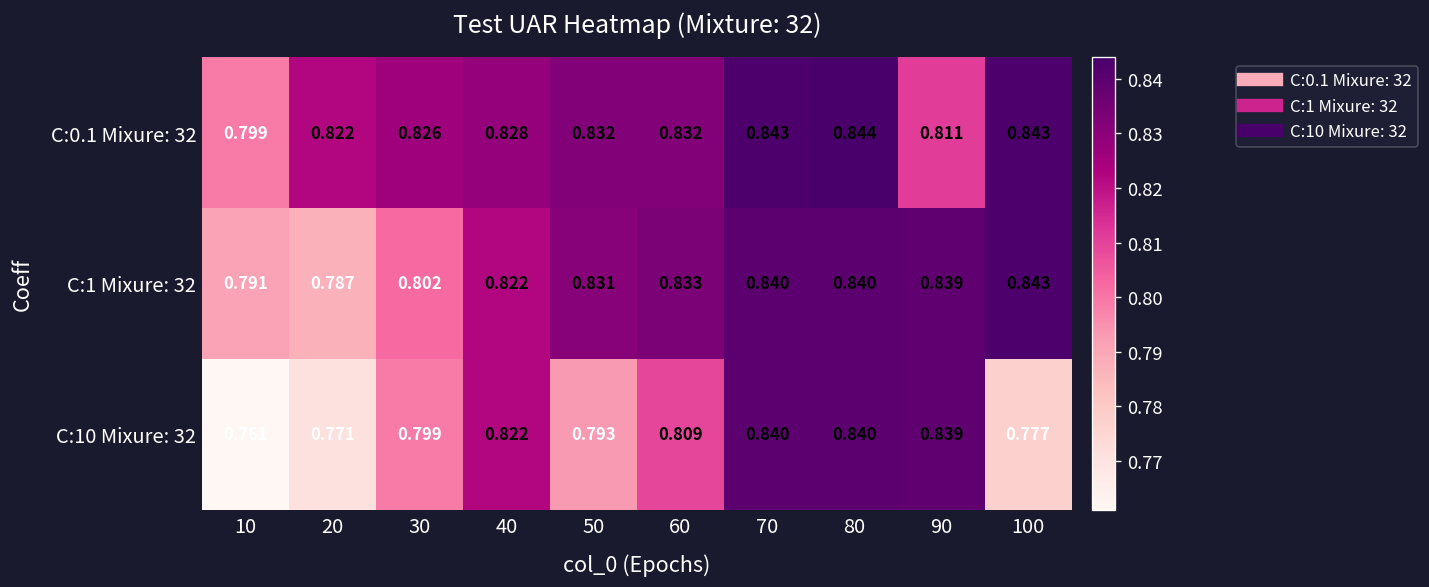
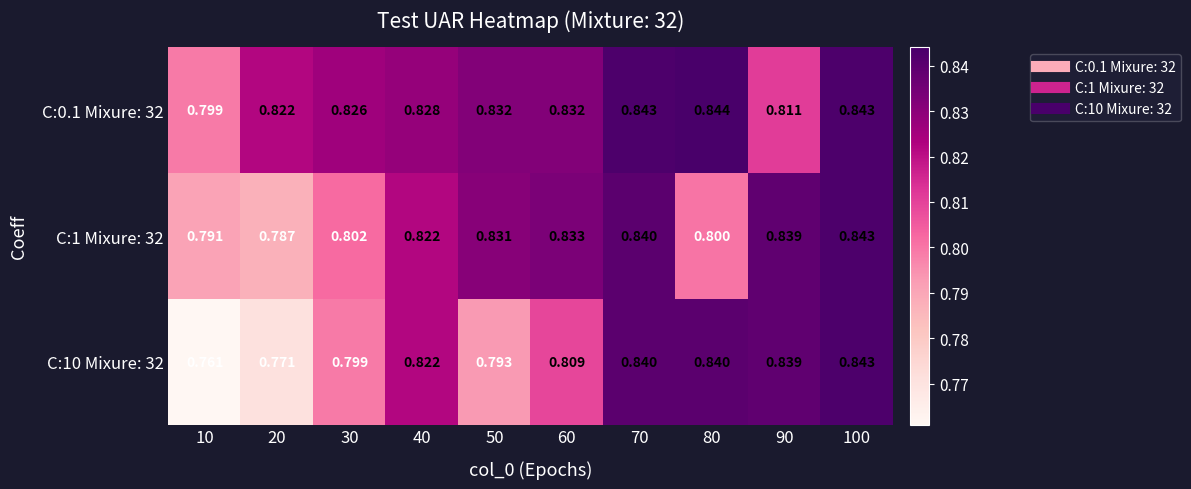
C:1 Mixure: 32, 80: 0.840 -> 0.800
C:10 Mixure: 32, 100: 0.777 -> 0.843
